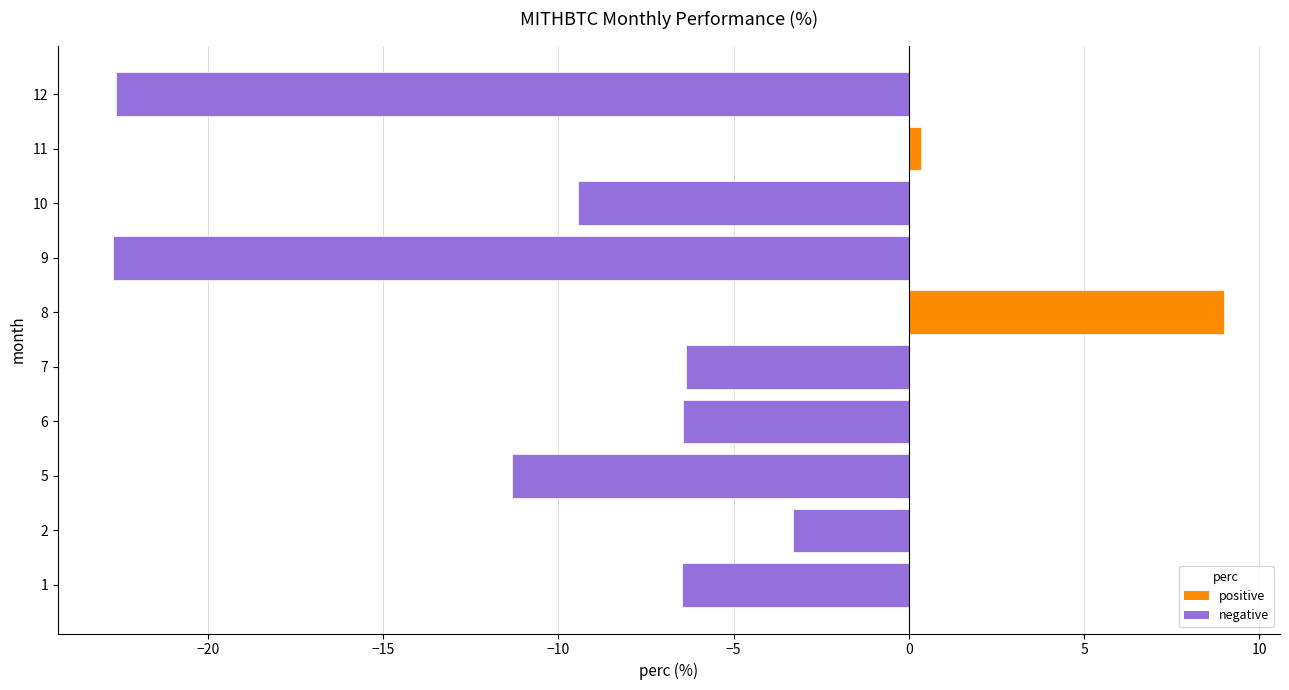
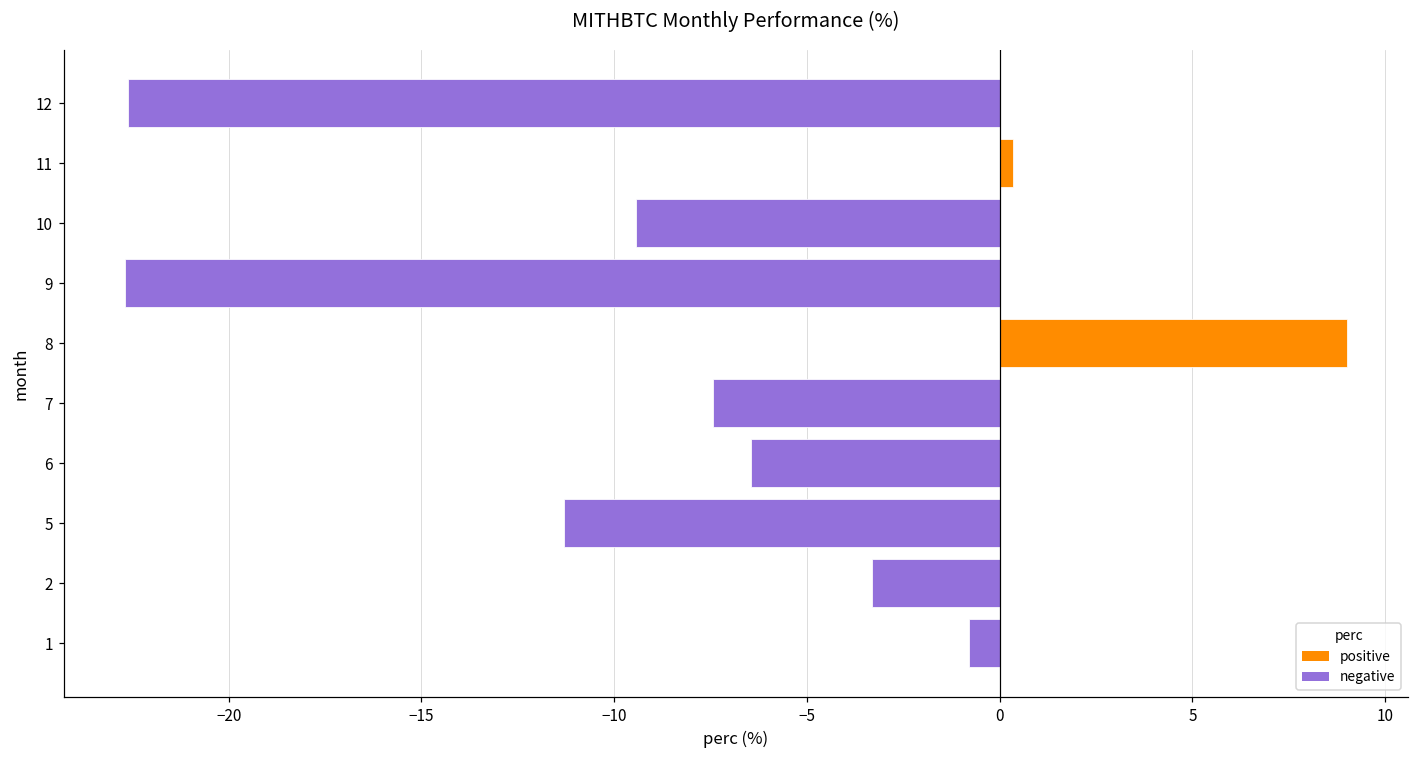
7: -6.4 -> -7.4
1: -6.5 -> -0.8
